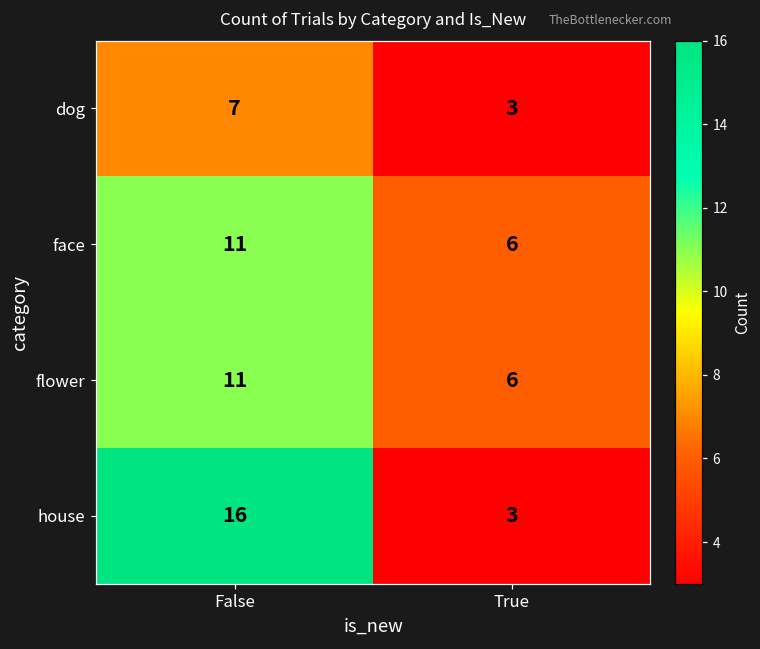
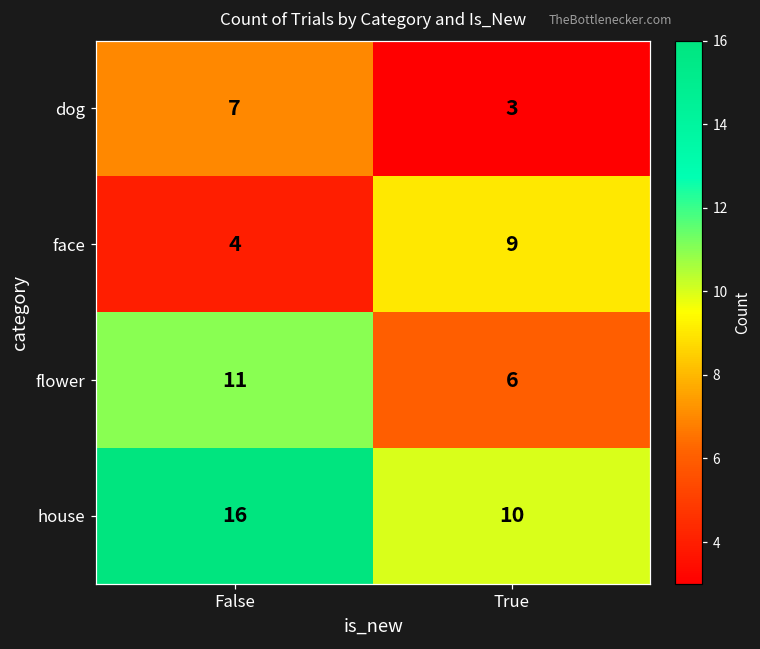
face, False: 11 -> 4
face, True: 6 -> 9
house, True: 3 -> 10
